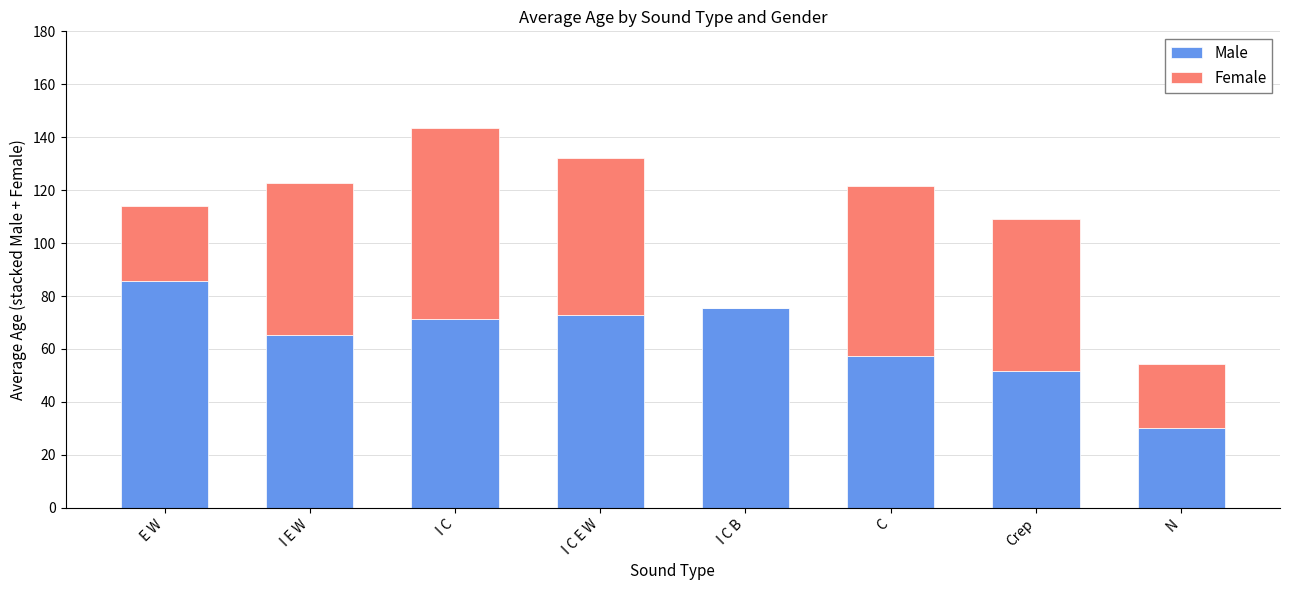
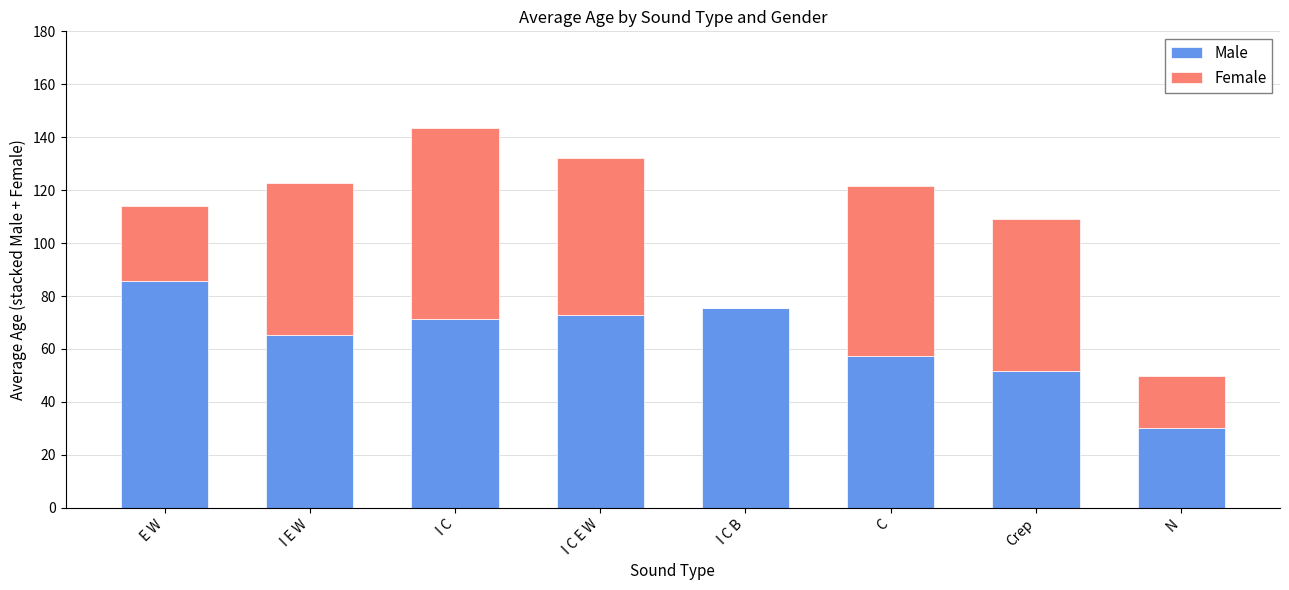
Female, N: 25 -> 20
